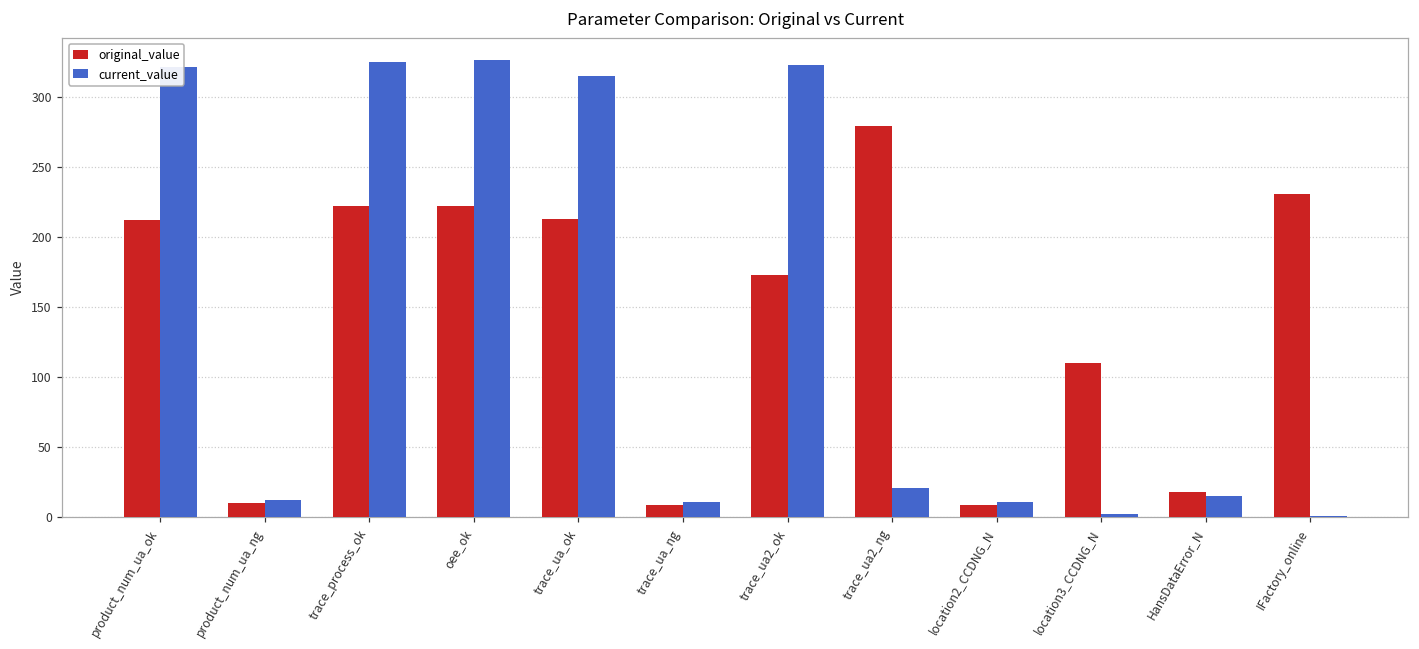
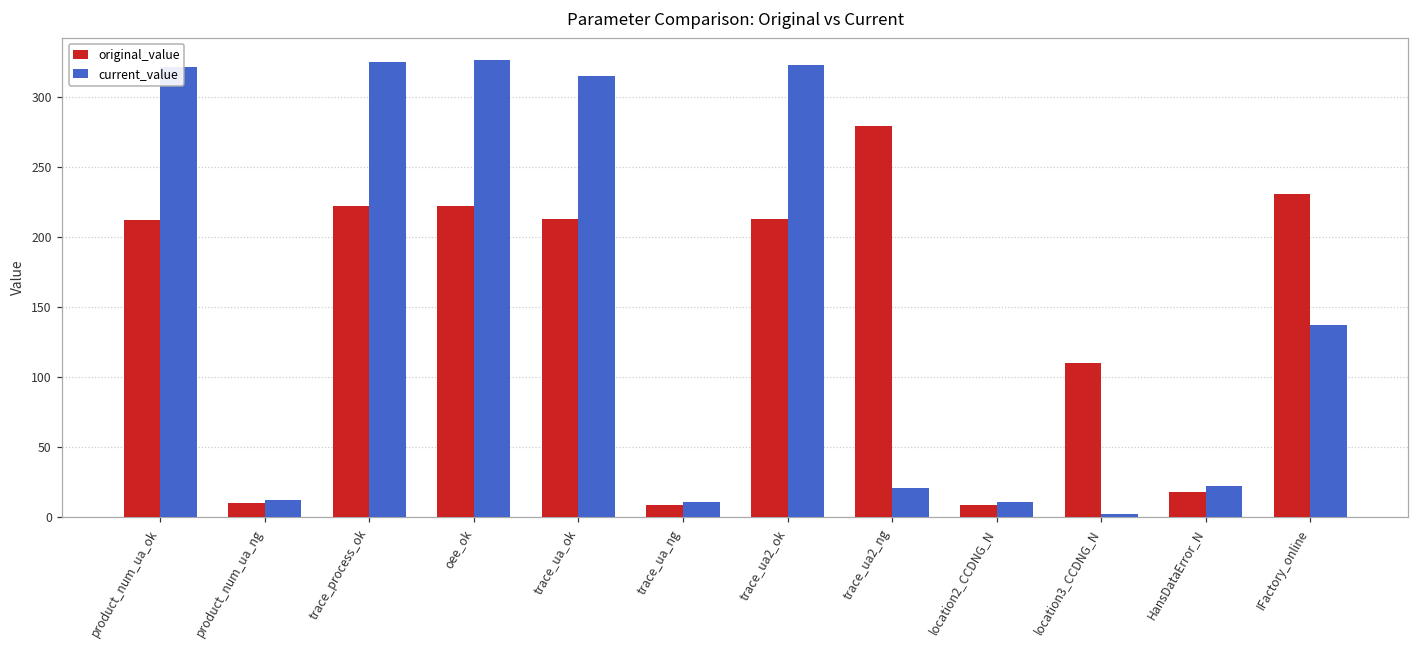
original_value, trace_ua2_ok: 173 -> 213
current_value, HansDataError_N: 15 -> 22
current_value, IFactory_online: 1 -> 137
